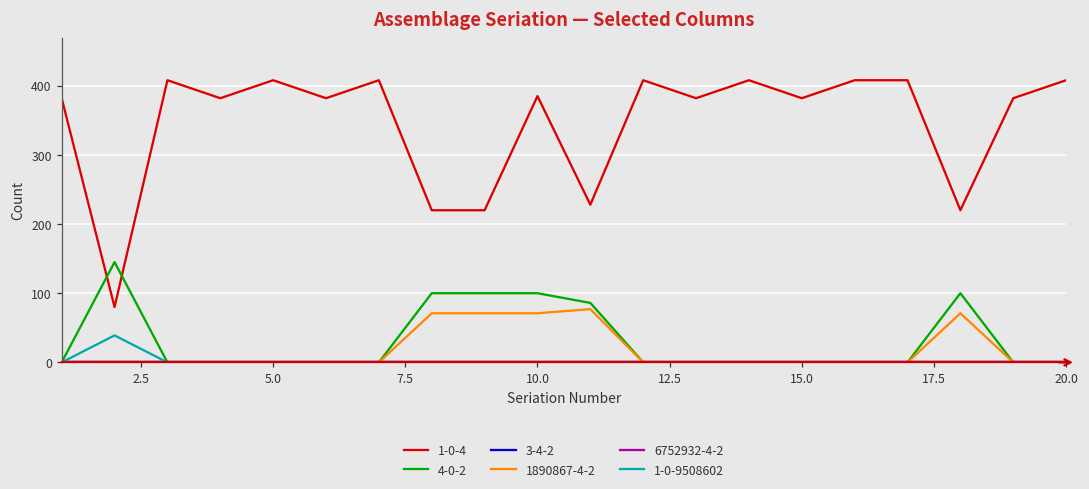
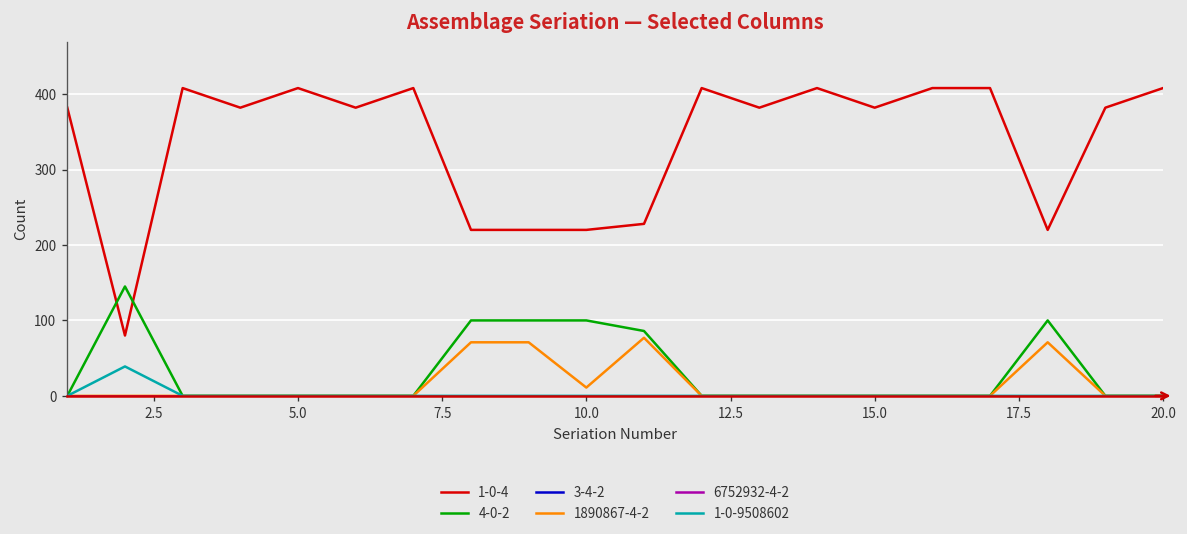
1-0-4, 10.0: 390 -> 220
1890867-4-2, 10.0: 70 -> 10
